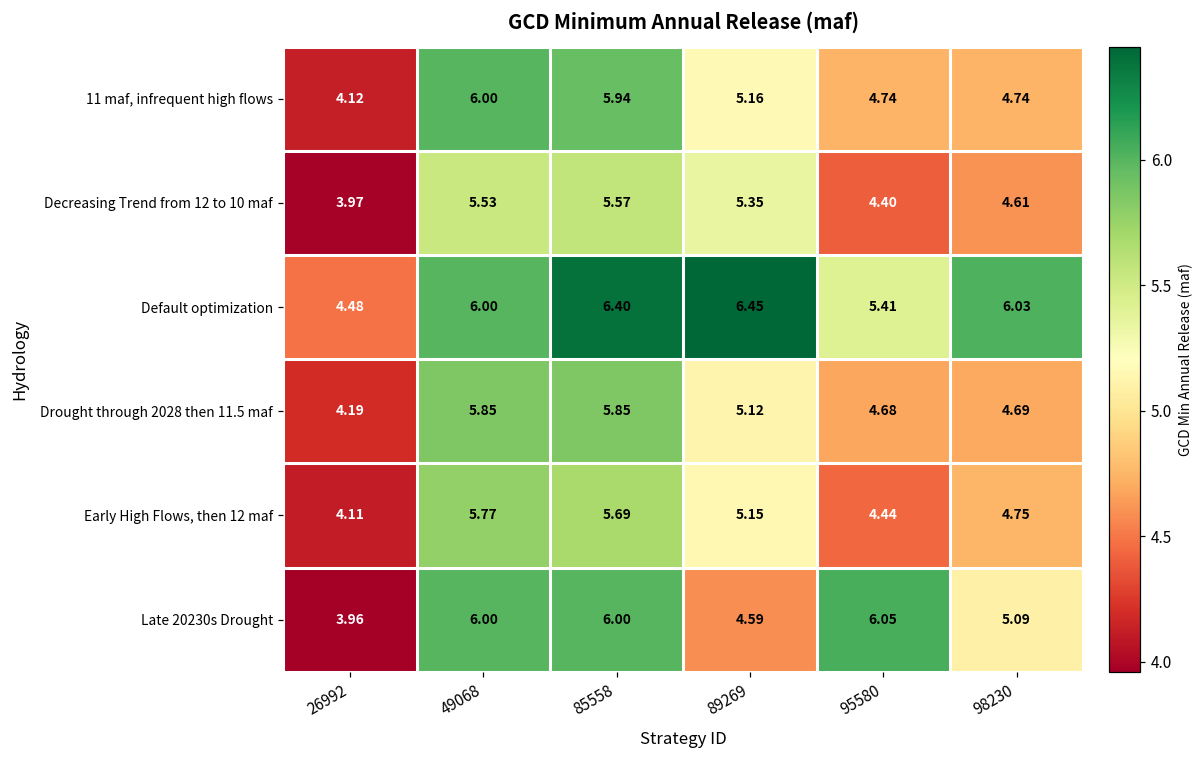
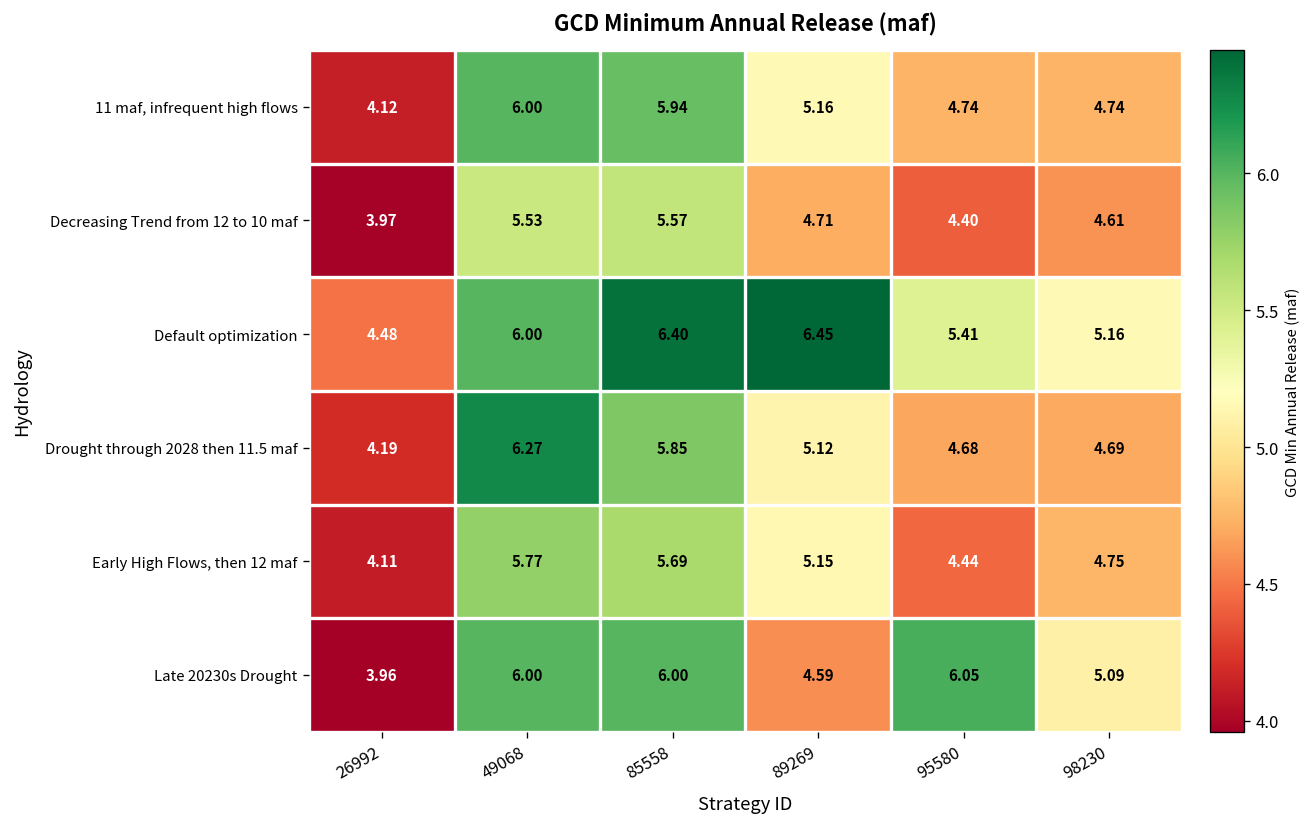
Decreasing Trend from 12 to 10 maf, 89269: 5.35 -> 4.71
Default optimization, 98230: 6.03 -> 5.16
Drought through 2028 then 11.5 maf, 49068: 5.85 -> 6.27
